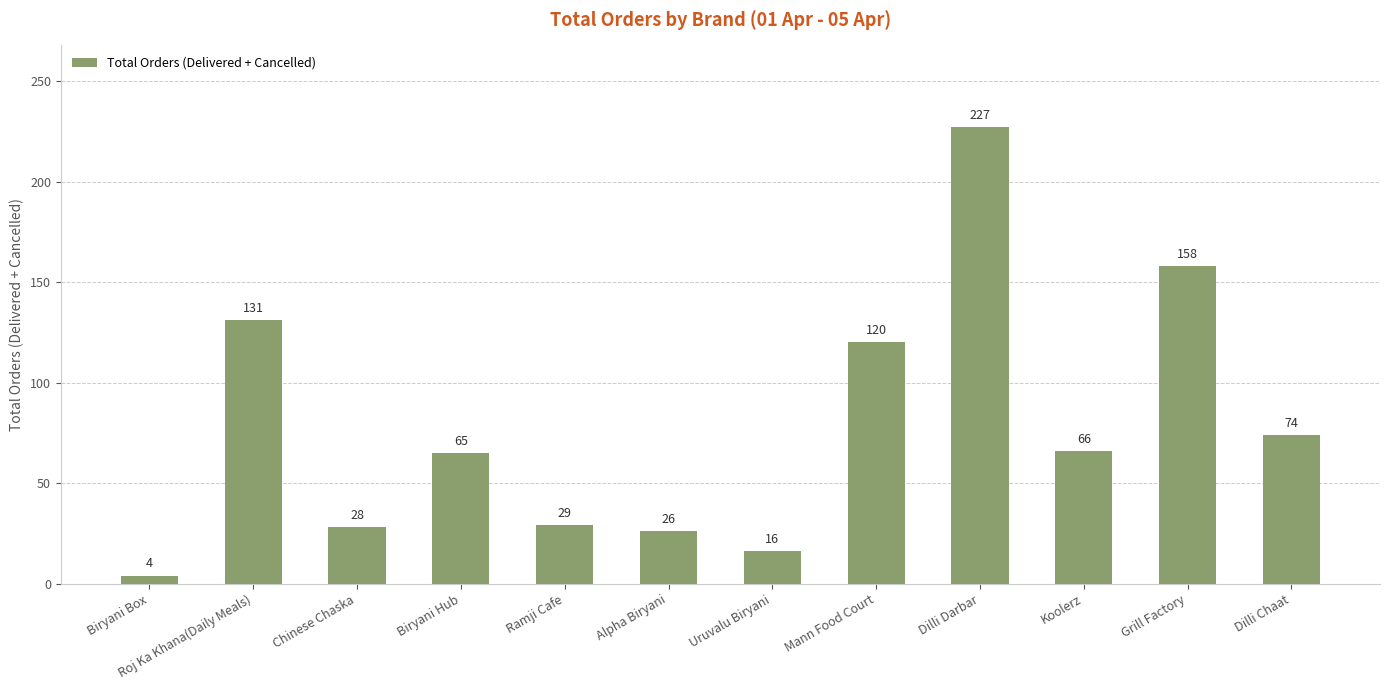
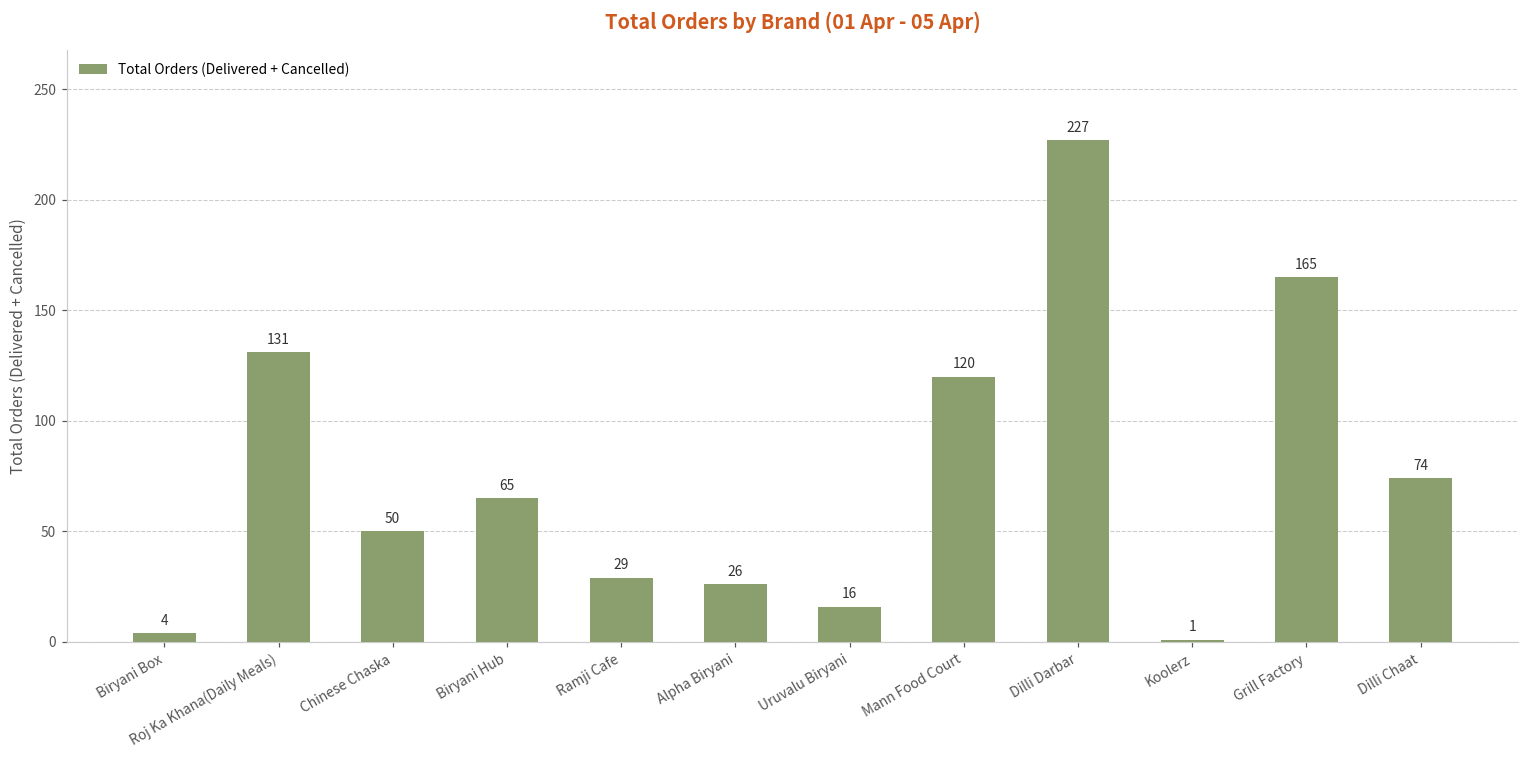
Chinese Chaska: 28 -> 50
Koolerz: 66 -> 1
Grill Factory: 158 -> 165
